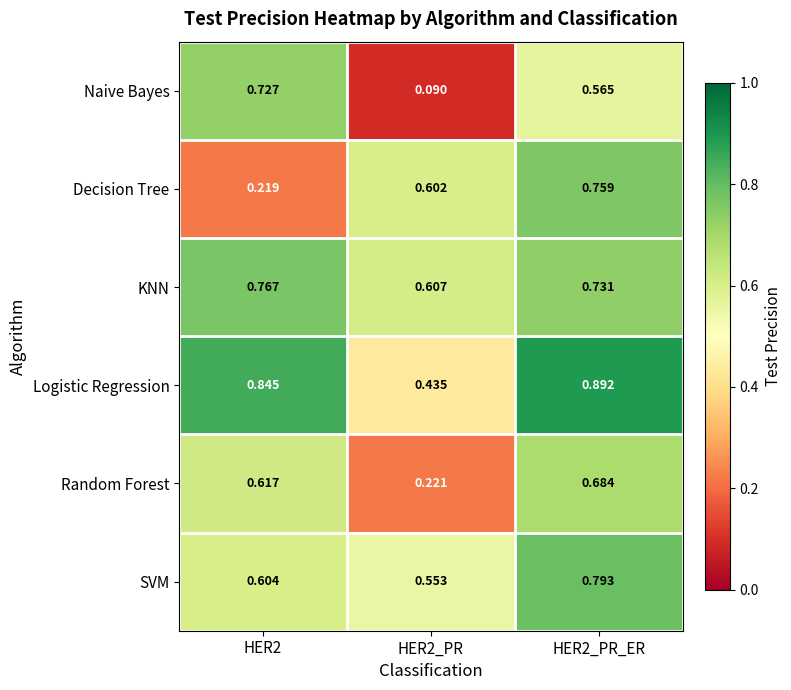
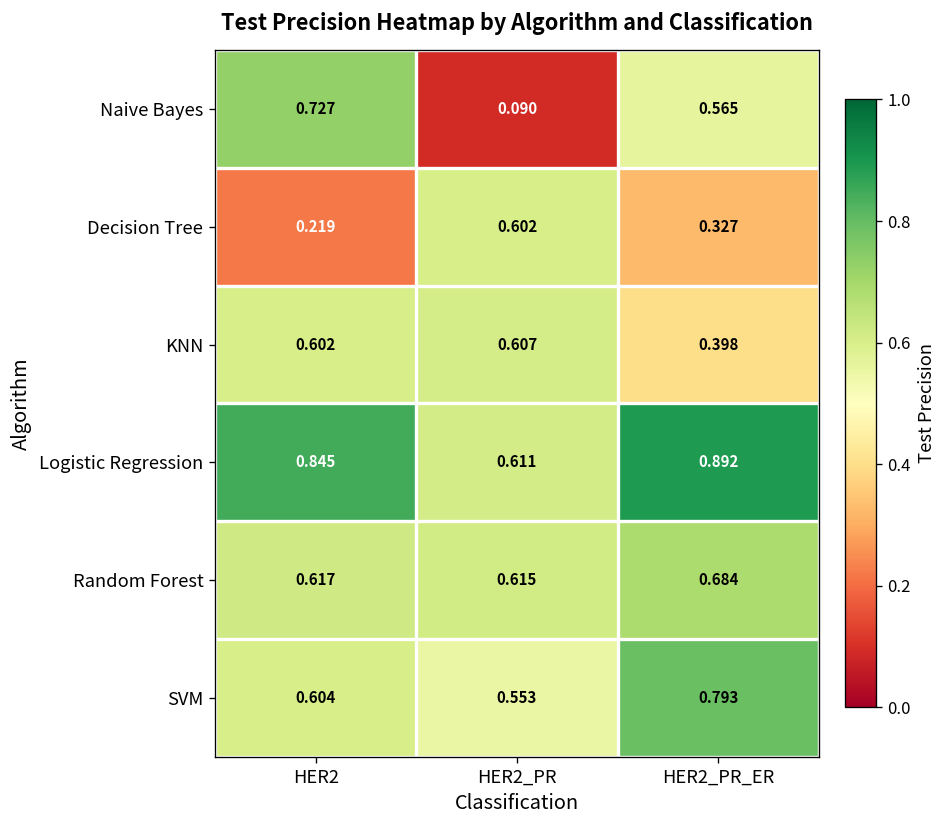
Decision Tree, HER2_PR_ER: 0.759 -> 0.327
KNN, HER2: 0.767 -> 0.602
KNN, HER2_PR_ER: 0.731 -> 0.398
Logistic Regression, HER2_PR: 0.435 -> 0.611
Random Forest, HER2_PR: 0.221 -> 0.615
